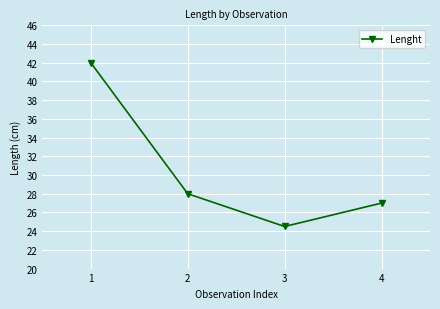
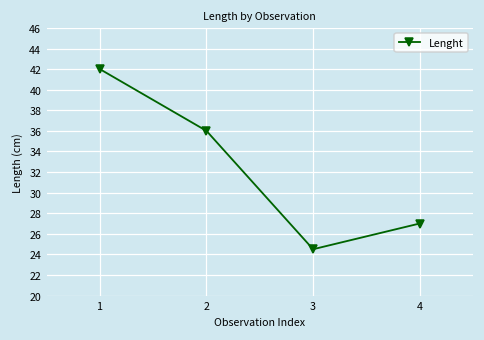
2: 28 -> 36
